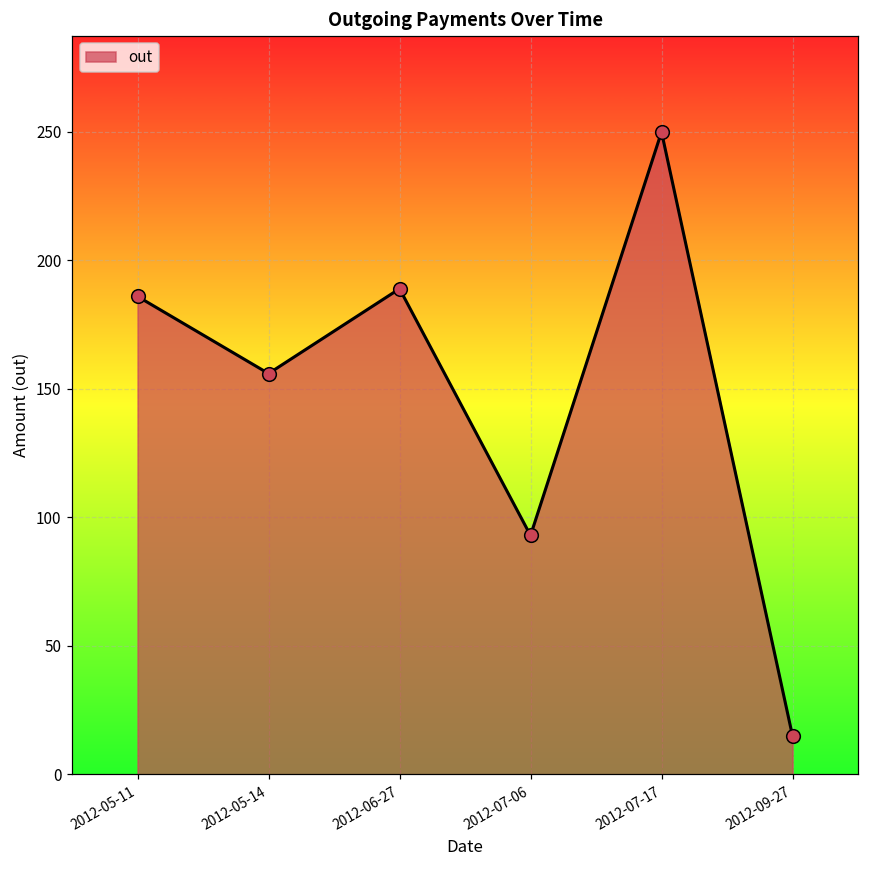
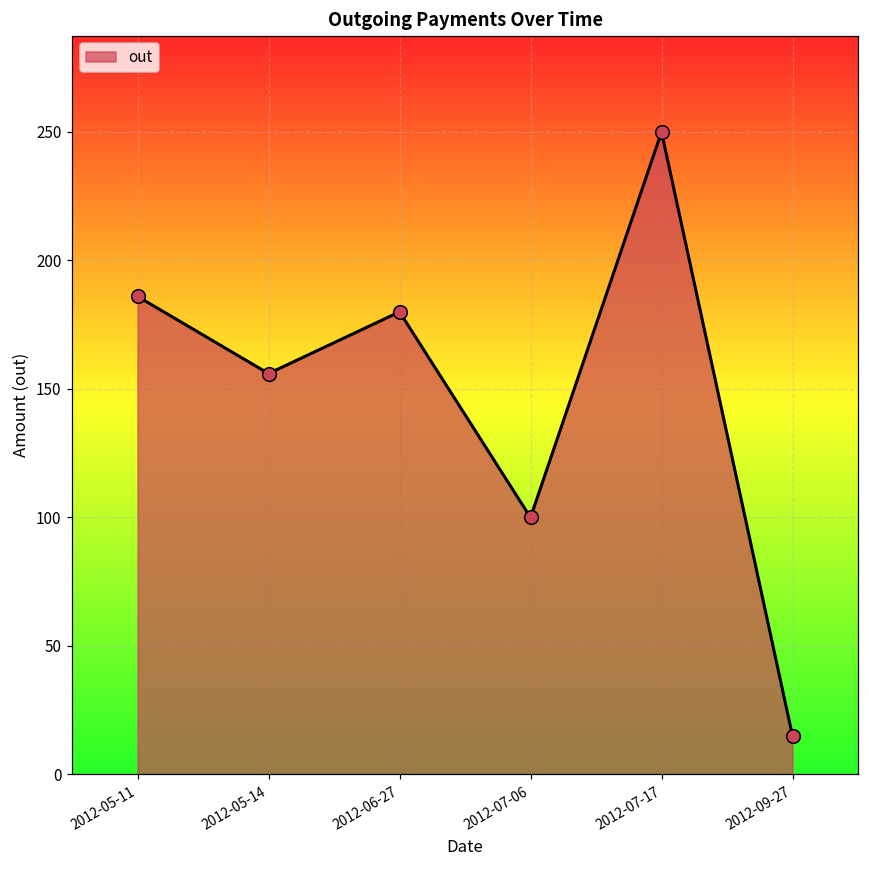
2012-06-27: 189 -> 180
2012-07-06: 93 -> 100
